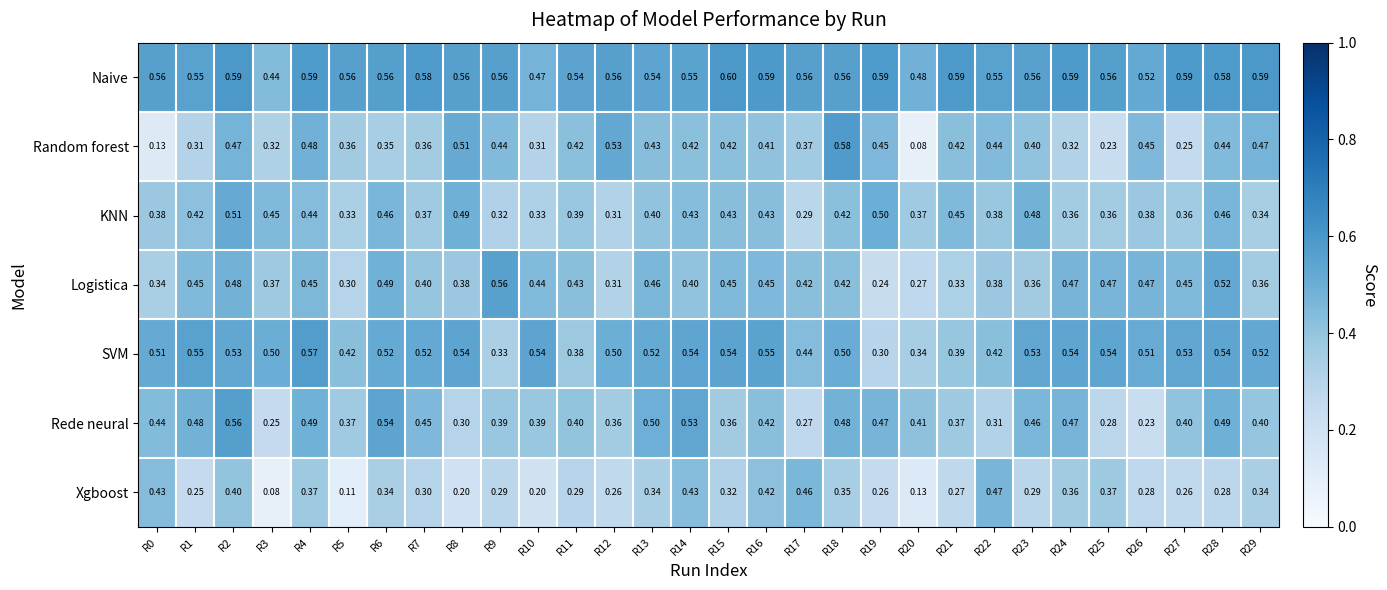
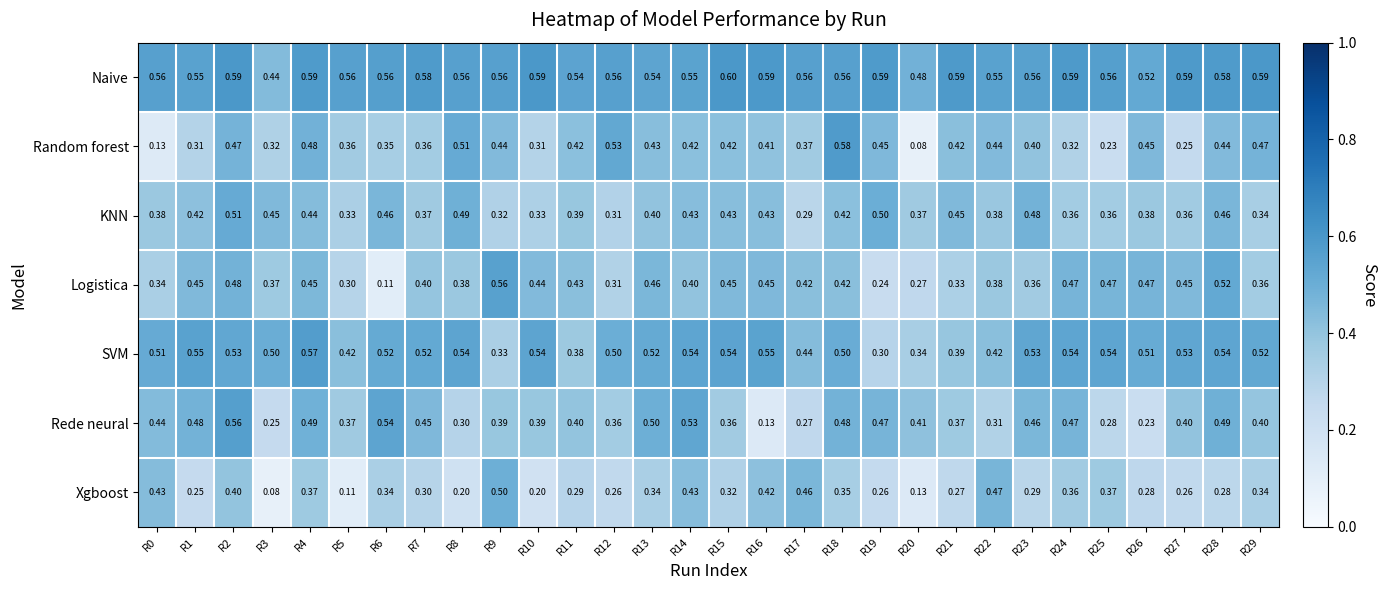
Naive, R10: 0.47 -> 0.59
Logistica, R6: 0.49 -> 0.11
Rede neural, R16: 0.42 -> 0.13
Xgboost, R9: 0.29 -> 0.50
